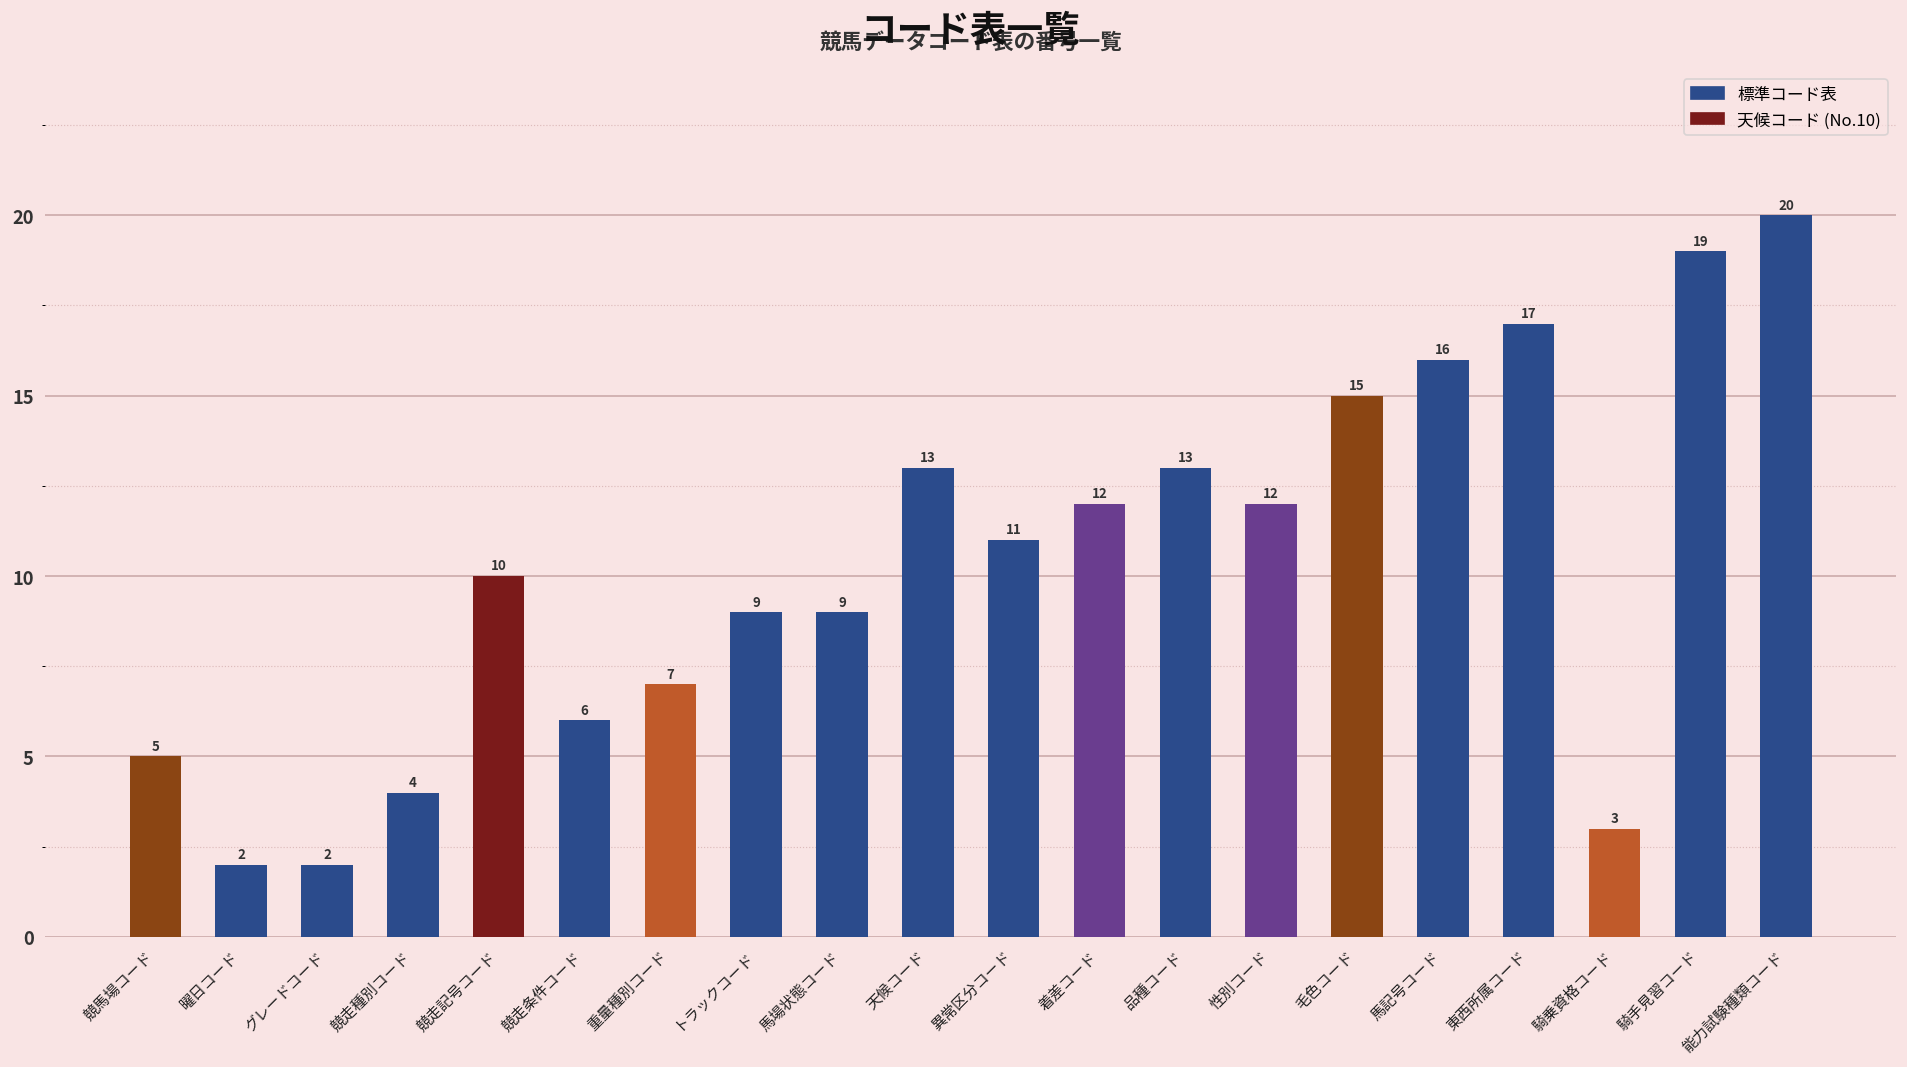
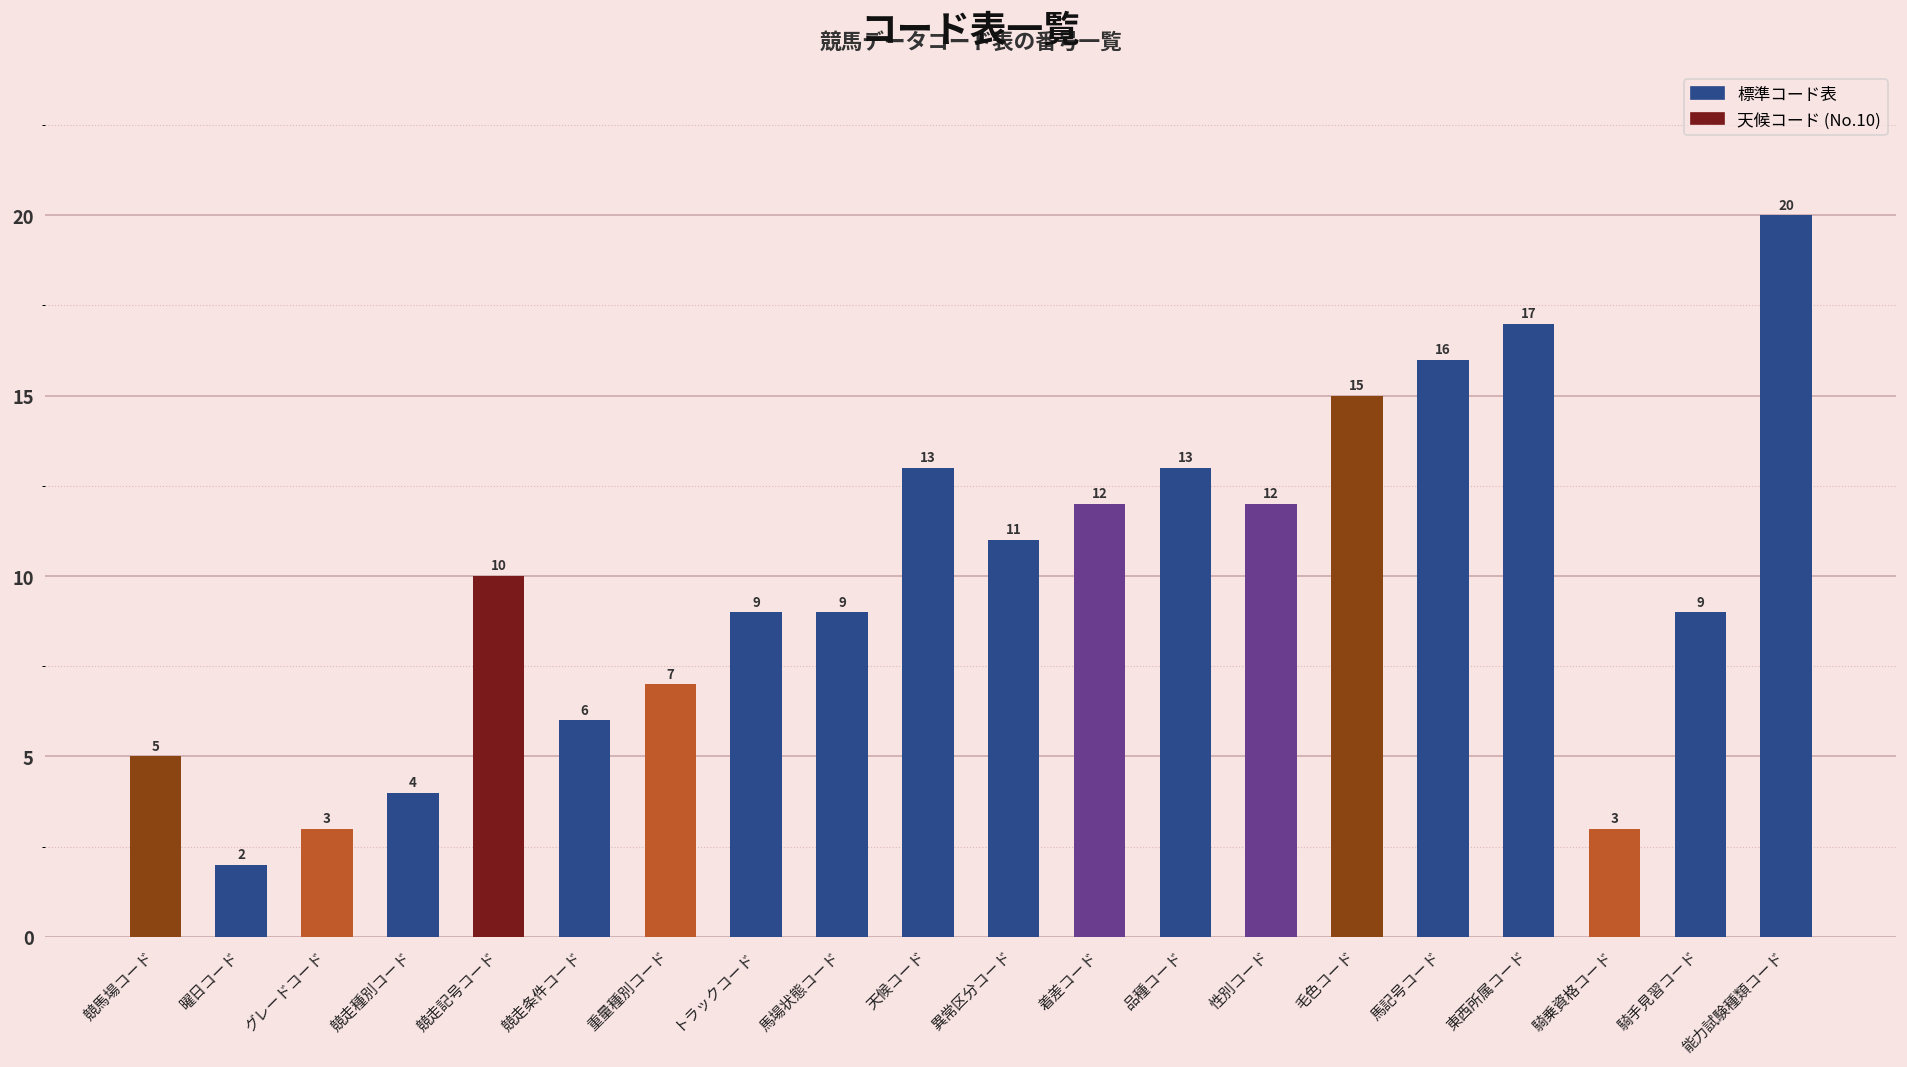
グレードコード: 2 -> 3
騎手見習コード: 19 -> 9
